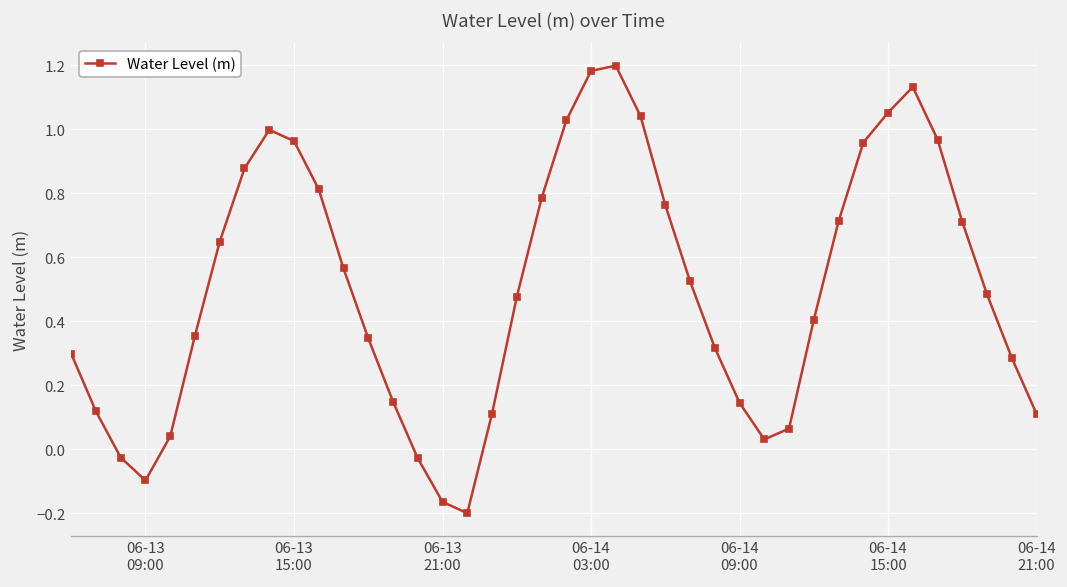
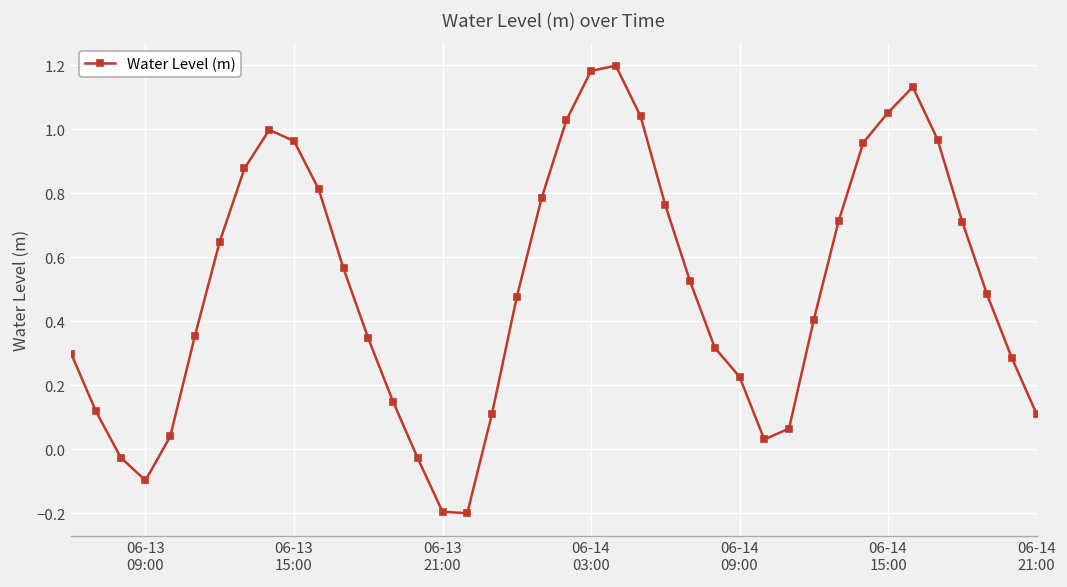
06-13 21:00: -0.16 -> -0.20
06-14 09:00: 0.14 -> 0.23
